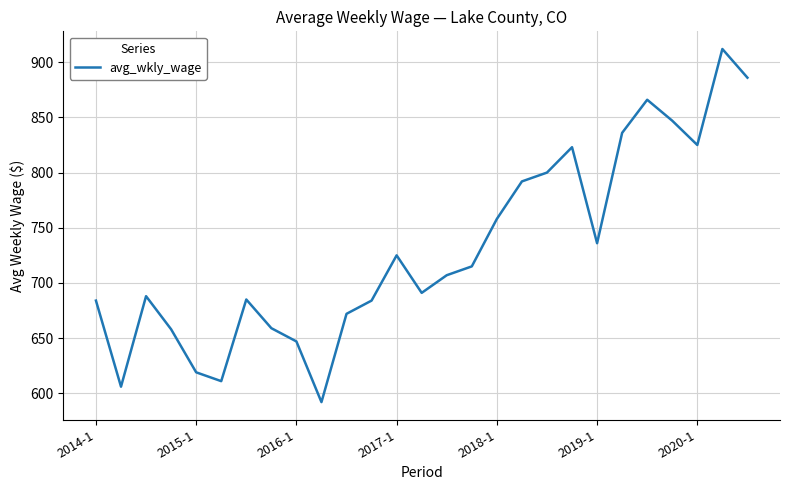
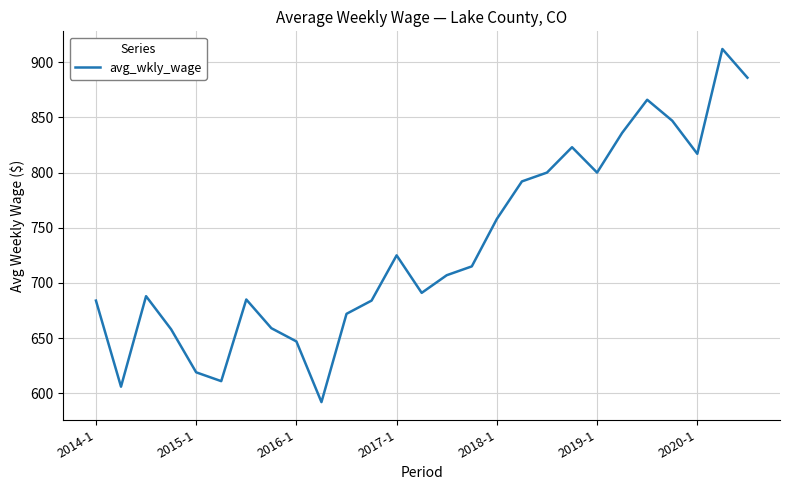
2019-1: 736 -> 800
2020-1: 825 -> 817
